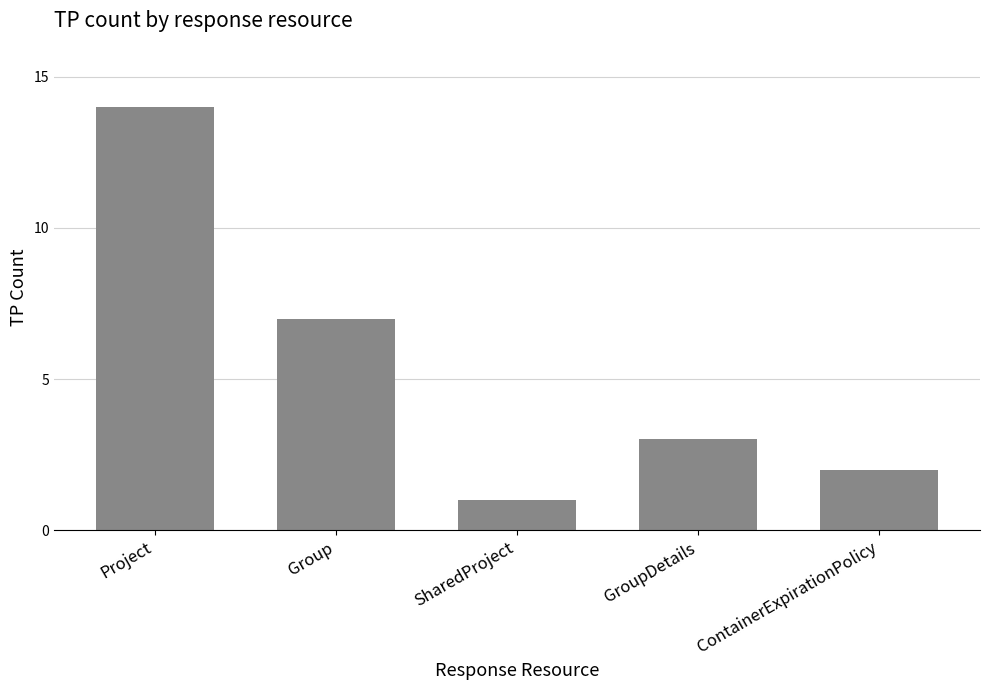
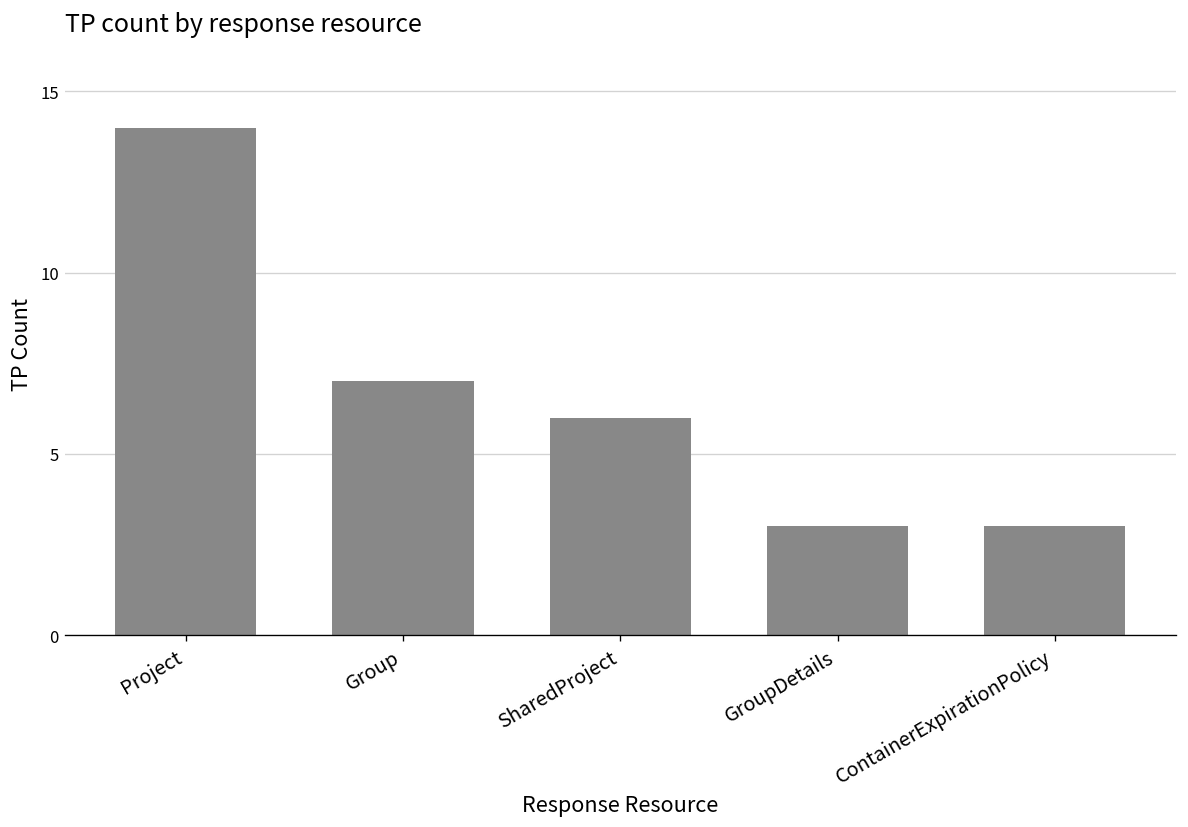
SharedProject: 1 -> 6
ContainerExpirationPolicy: 2 -> 3
